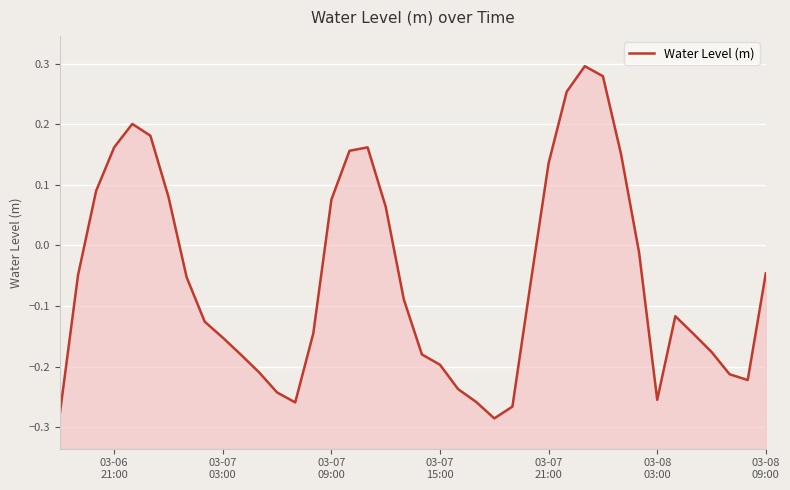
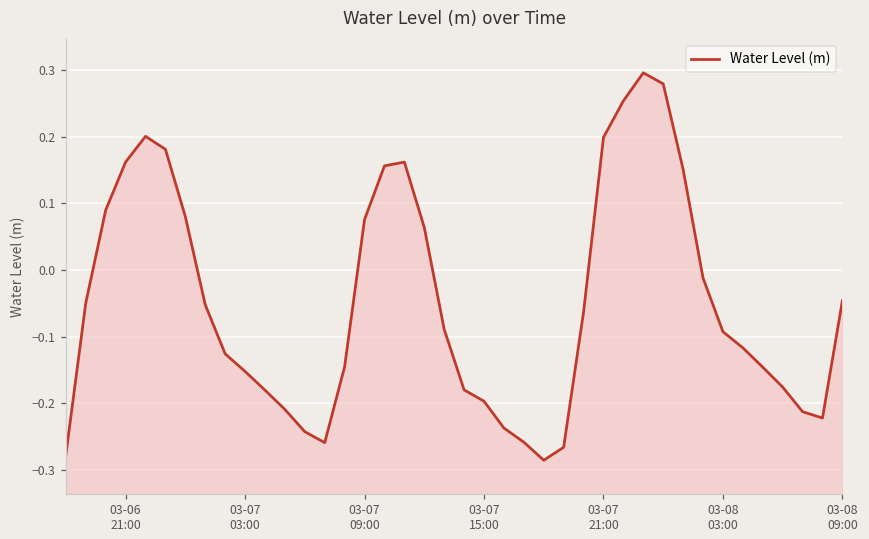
03-07 21:00: 0.14 -> 0.20
03-08 03:00: -0.25 -> -0.09
